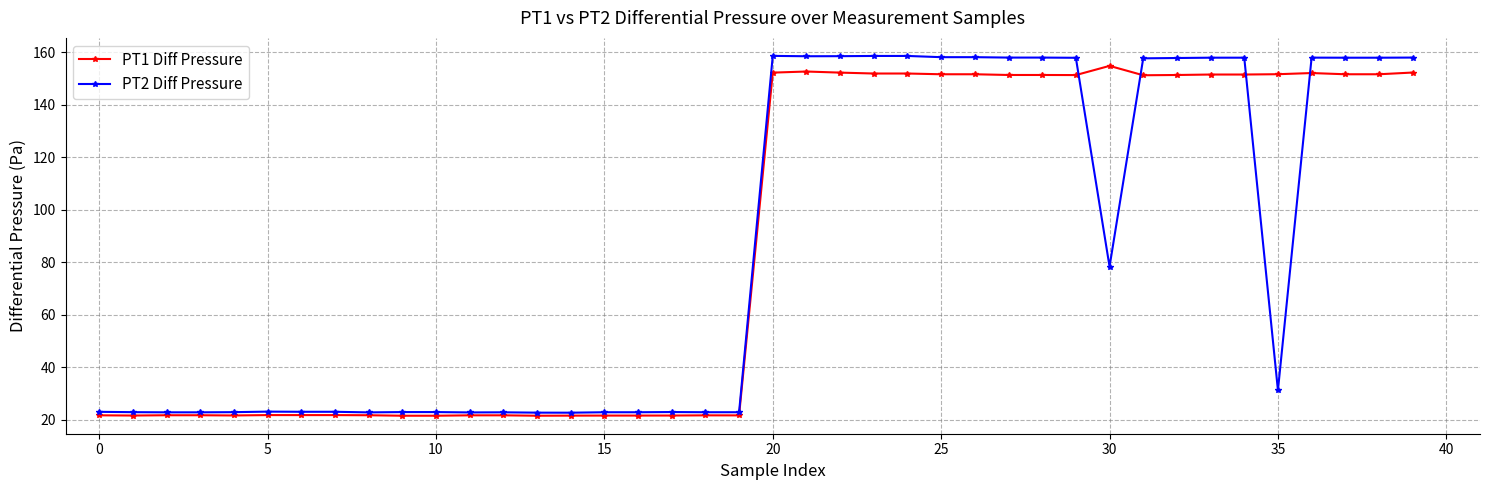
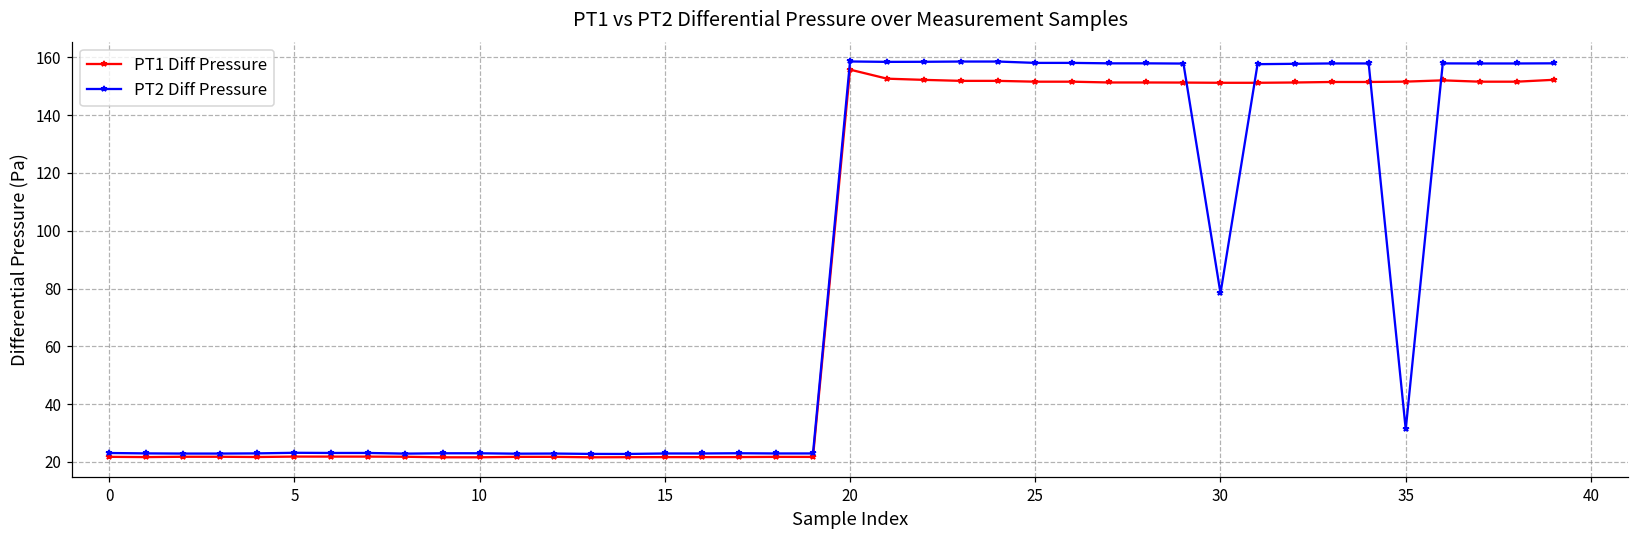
PT1 Diff Pressure, 20: 152 -> 156
PT1 Diff Pressure, 30: 155 -> 151
